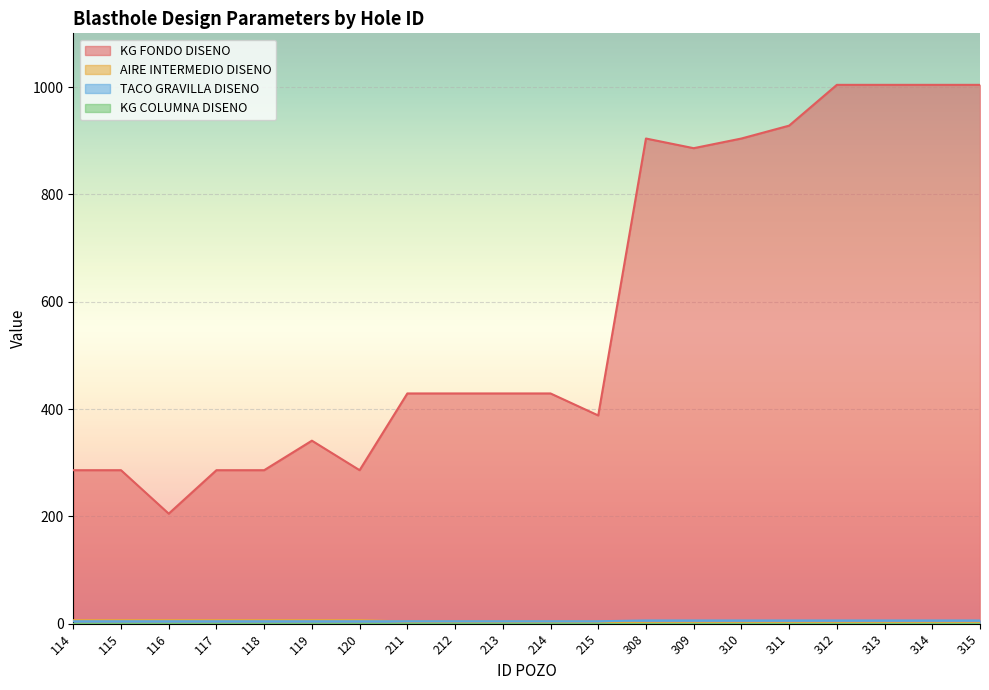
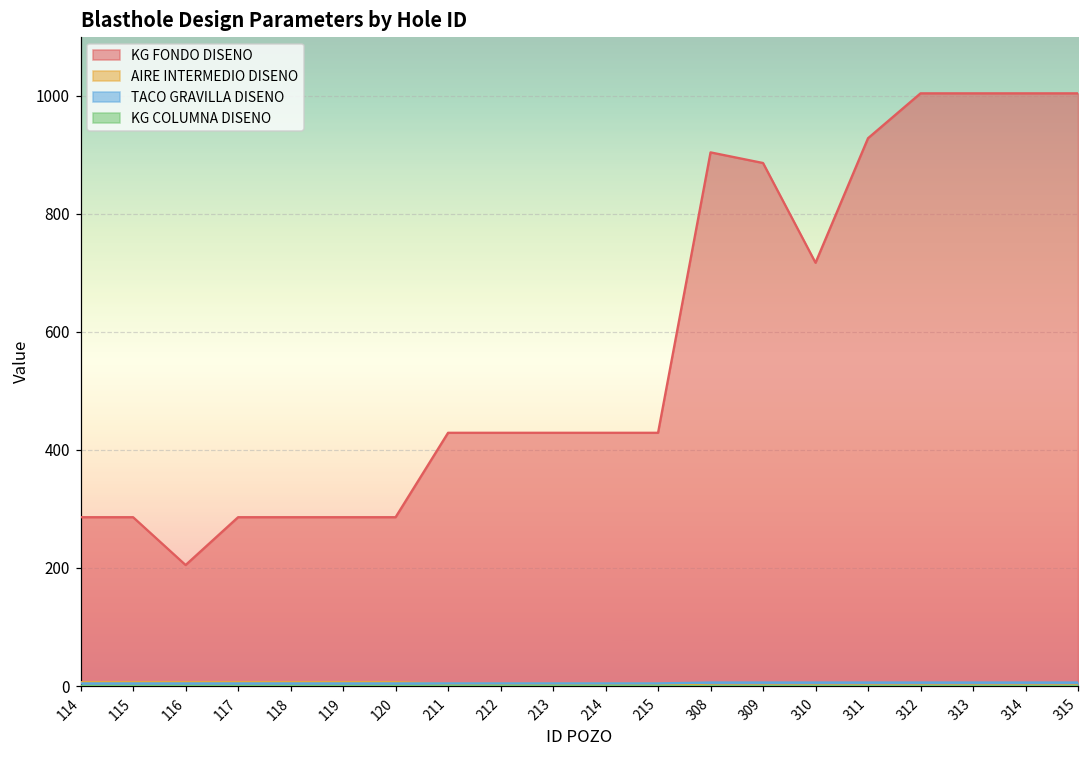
KG FONDO DISENO, 119: 340 -> 290
KG FONDO DISENO, 215: 390 -> 430
KG FONDO DISENO, 310: 900 -> 720
